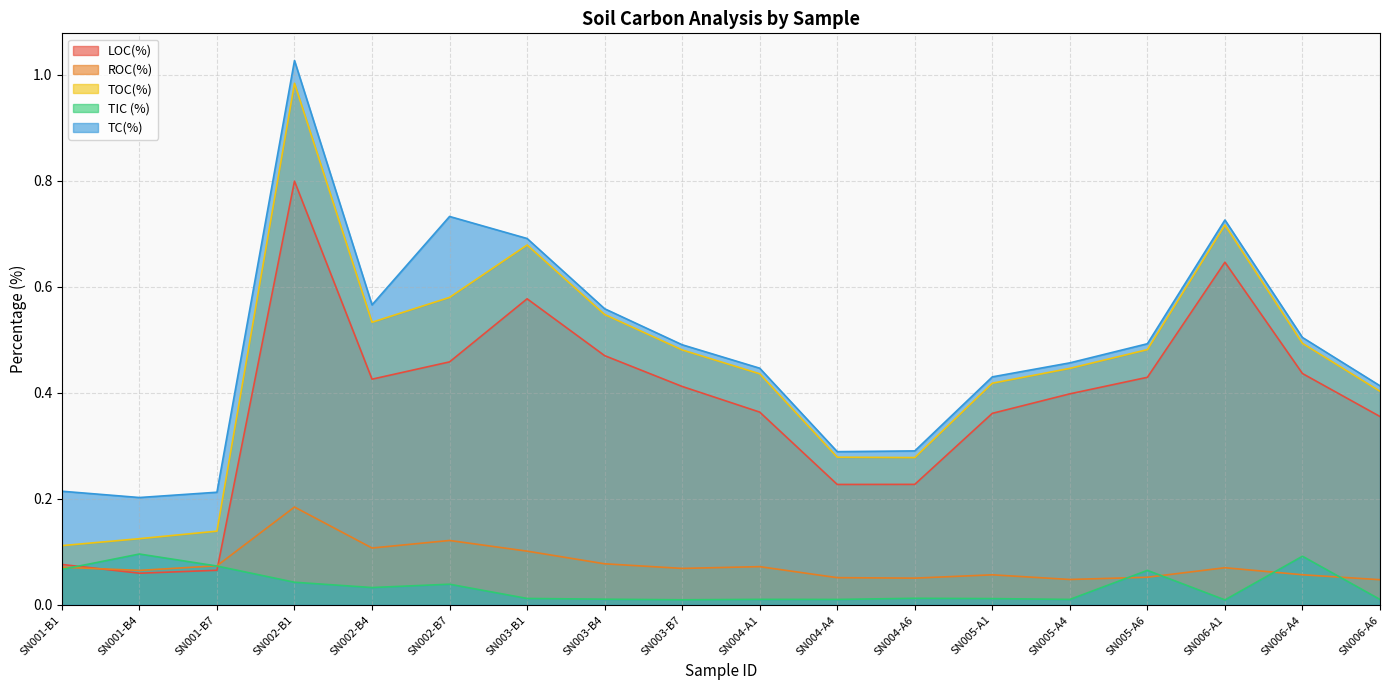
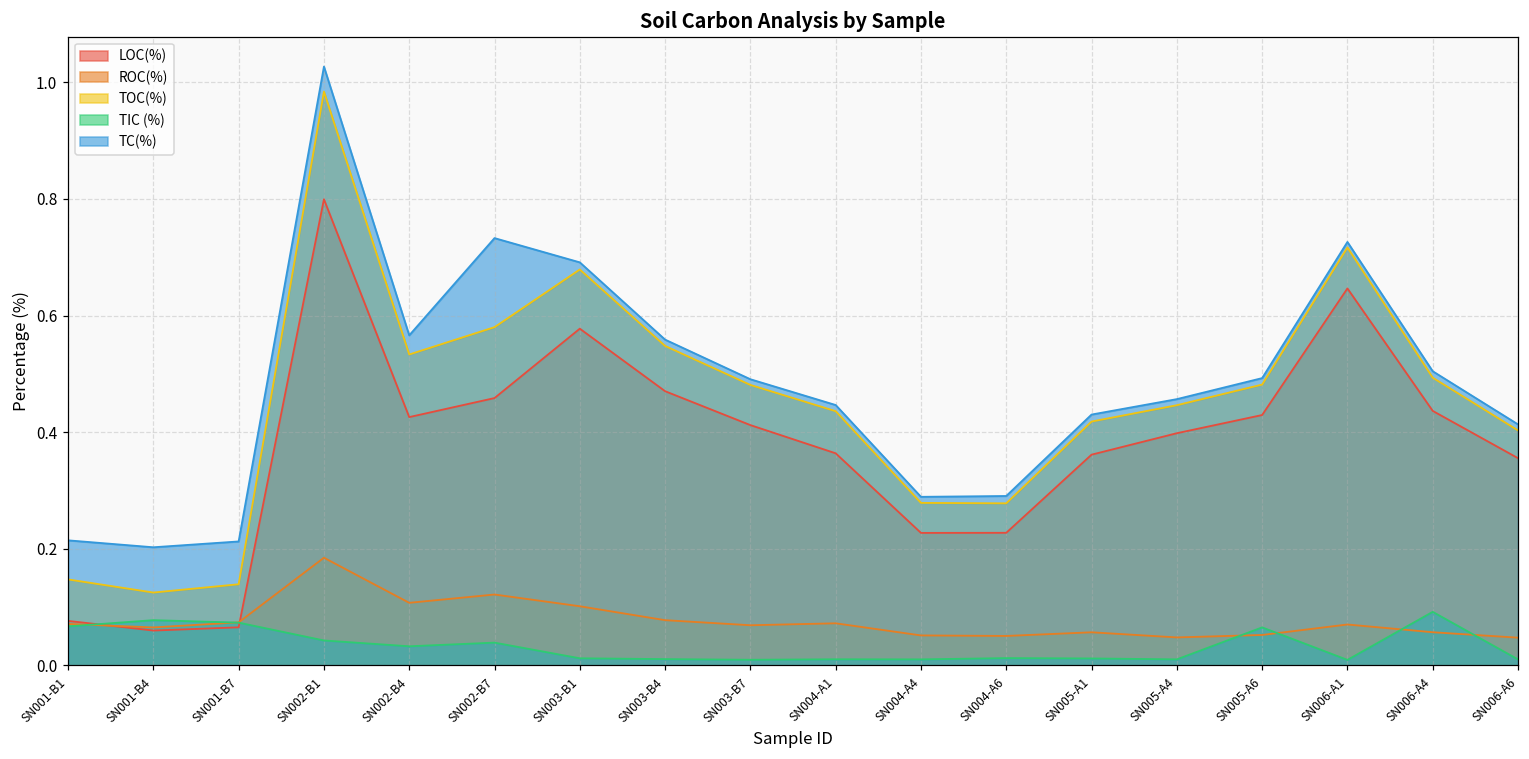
TOC(%), SN001-B1: 0.11 -> 0.15
TIC (%), SN001-B4: 0.10 -> 0.08
